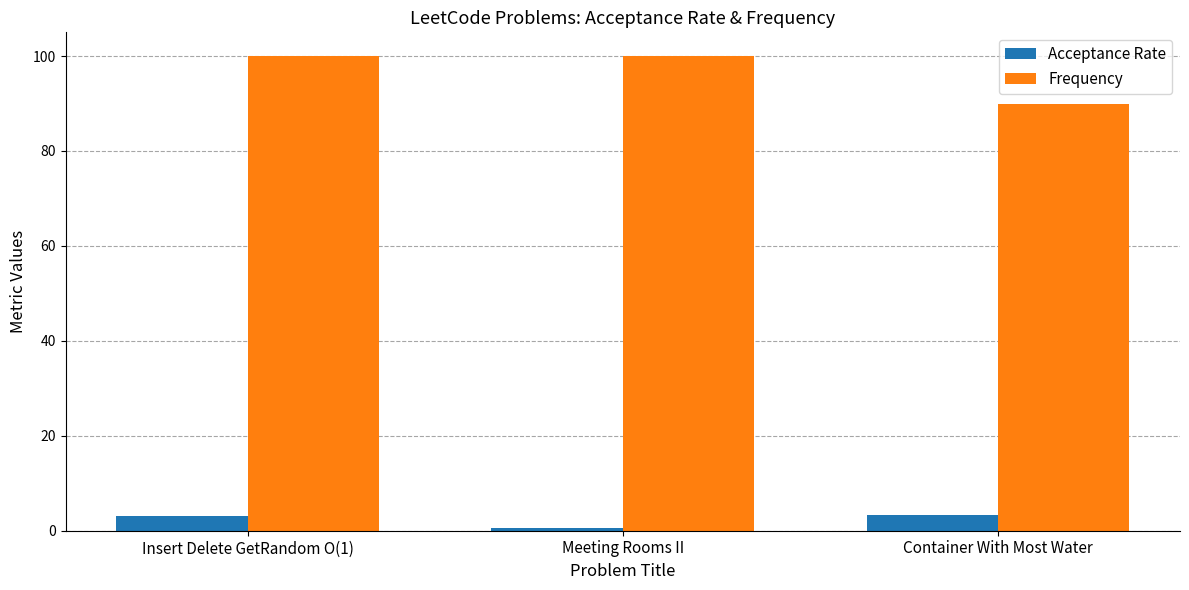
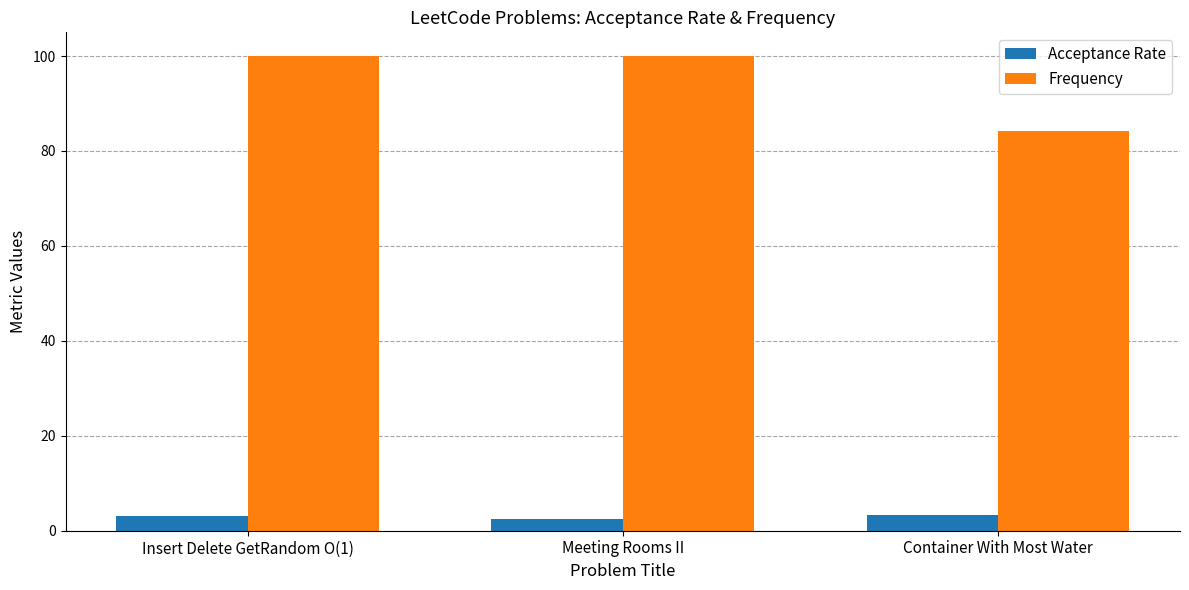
Acceptance Rate, Meeting Rooms II: 1 -> 2
Frequency, Container With Most Water: 90 -> 84
